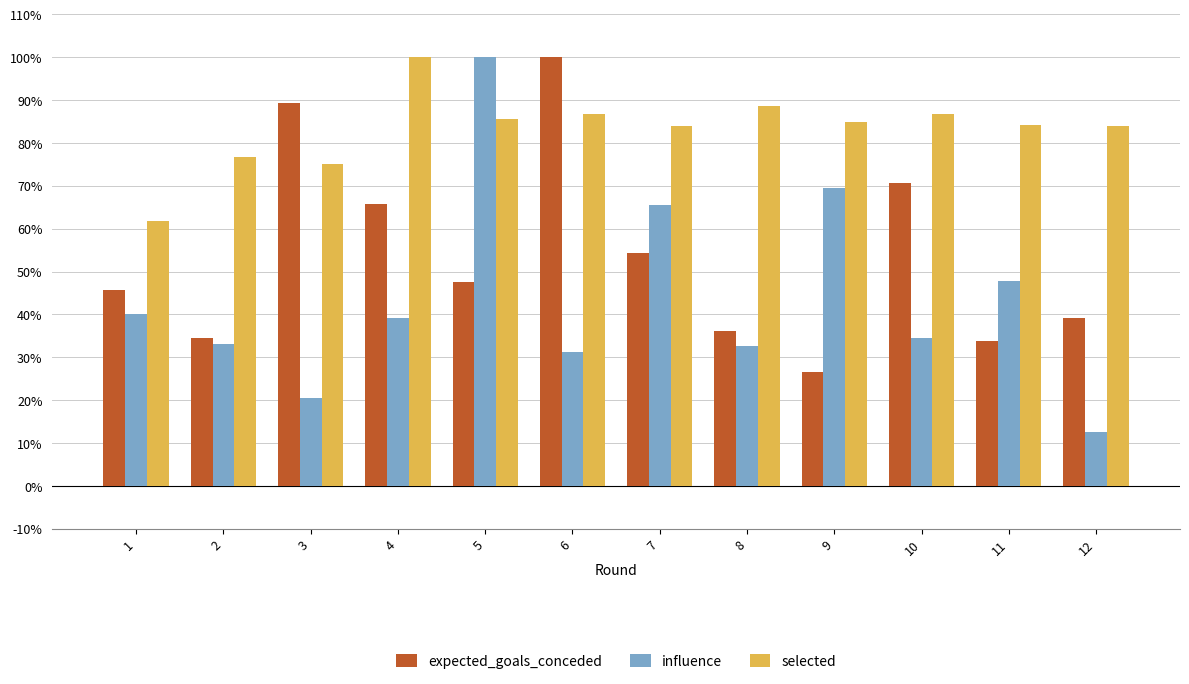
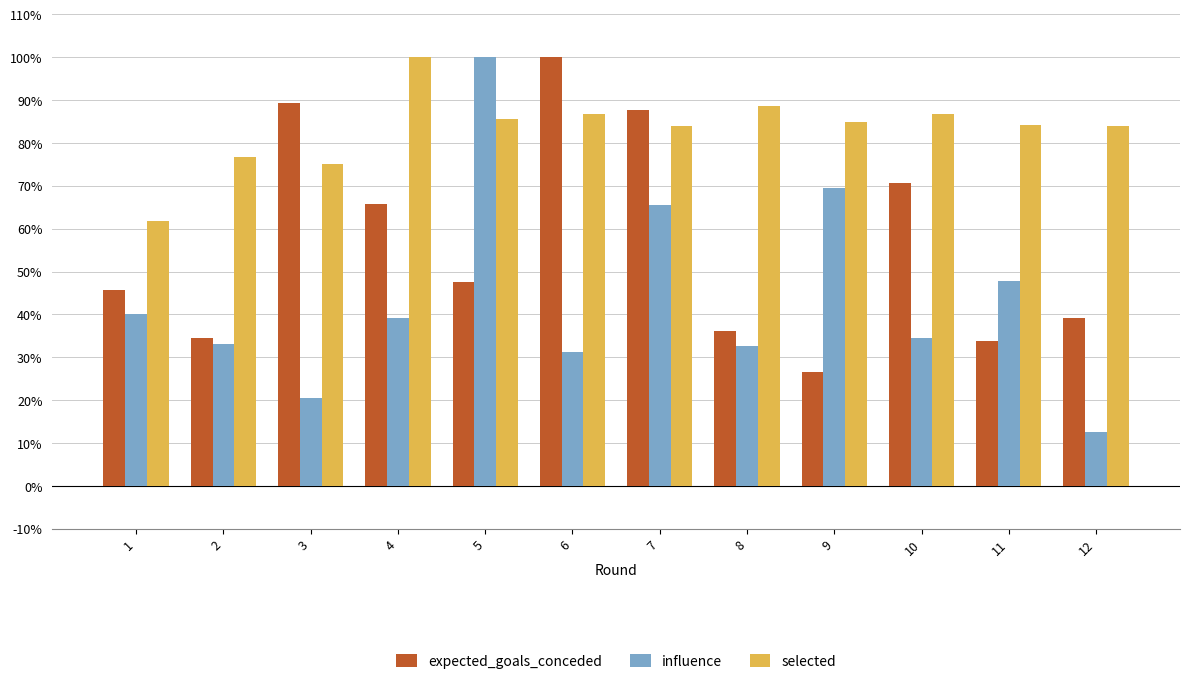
expected_goals_conceded, 7: 54% -> 88%
